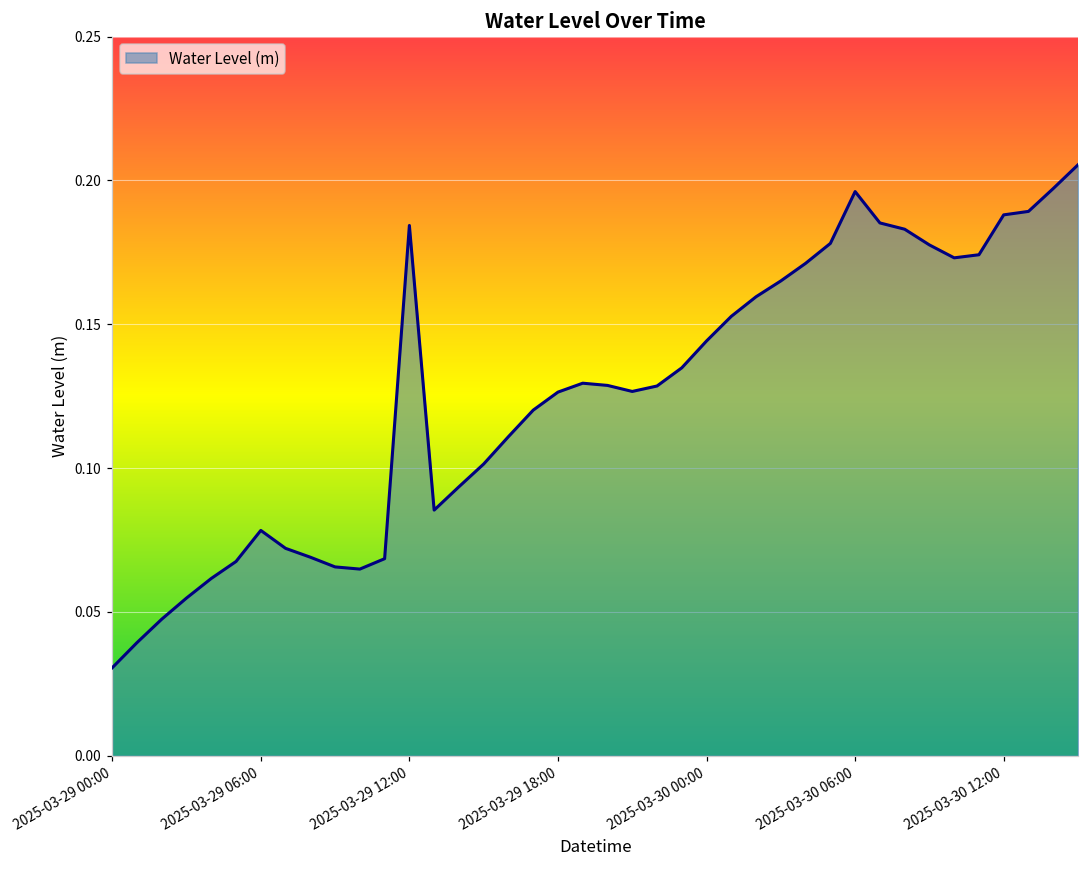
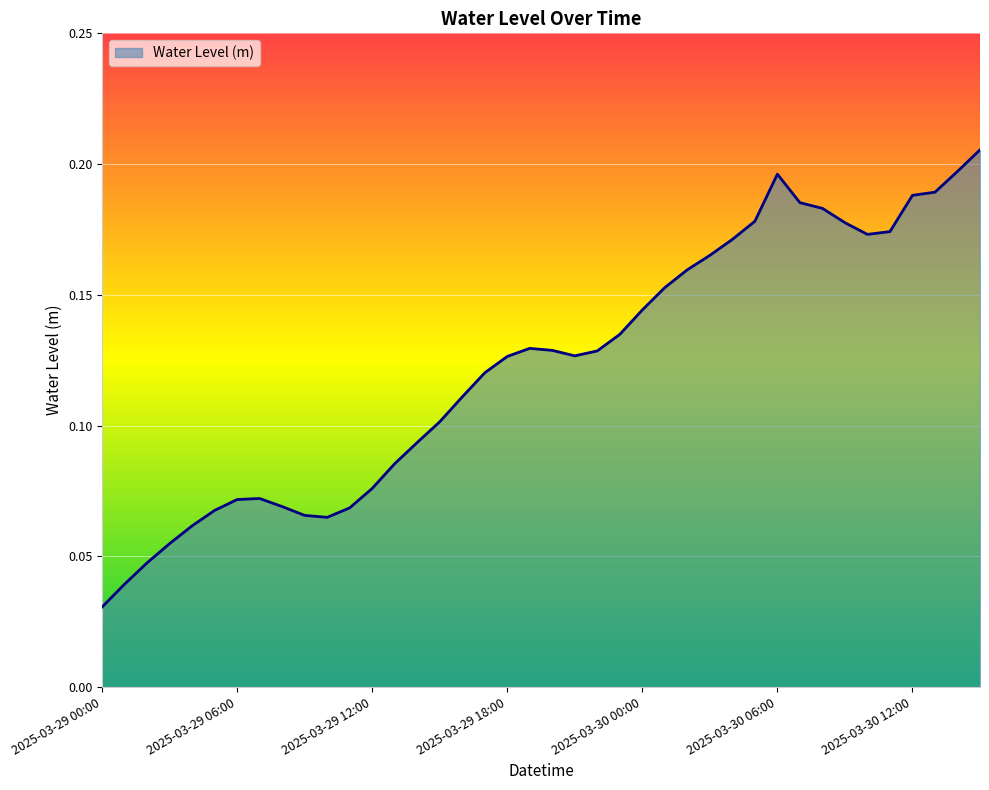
2025-03-29 06:00: 0.078 -> 0.072
2025-03-29 12:00: 0.184 -> 0.076
